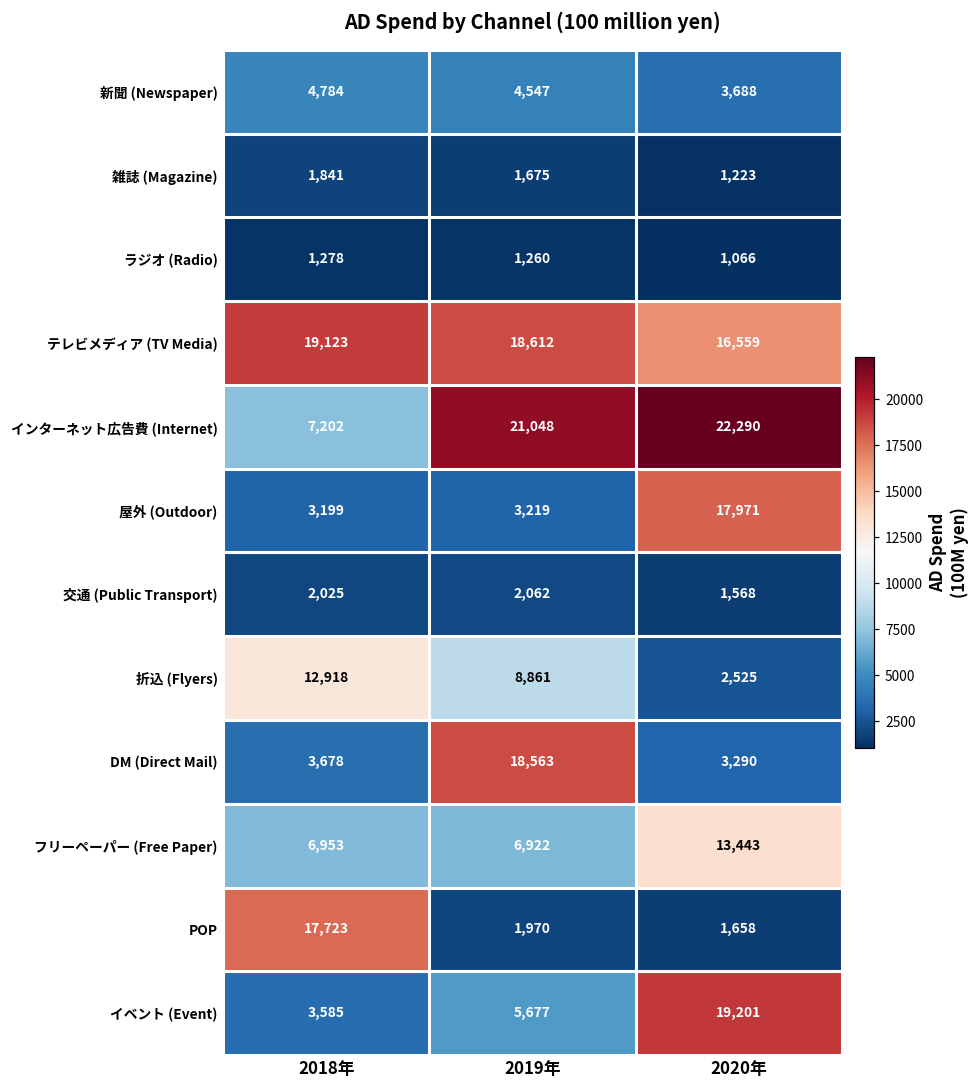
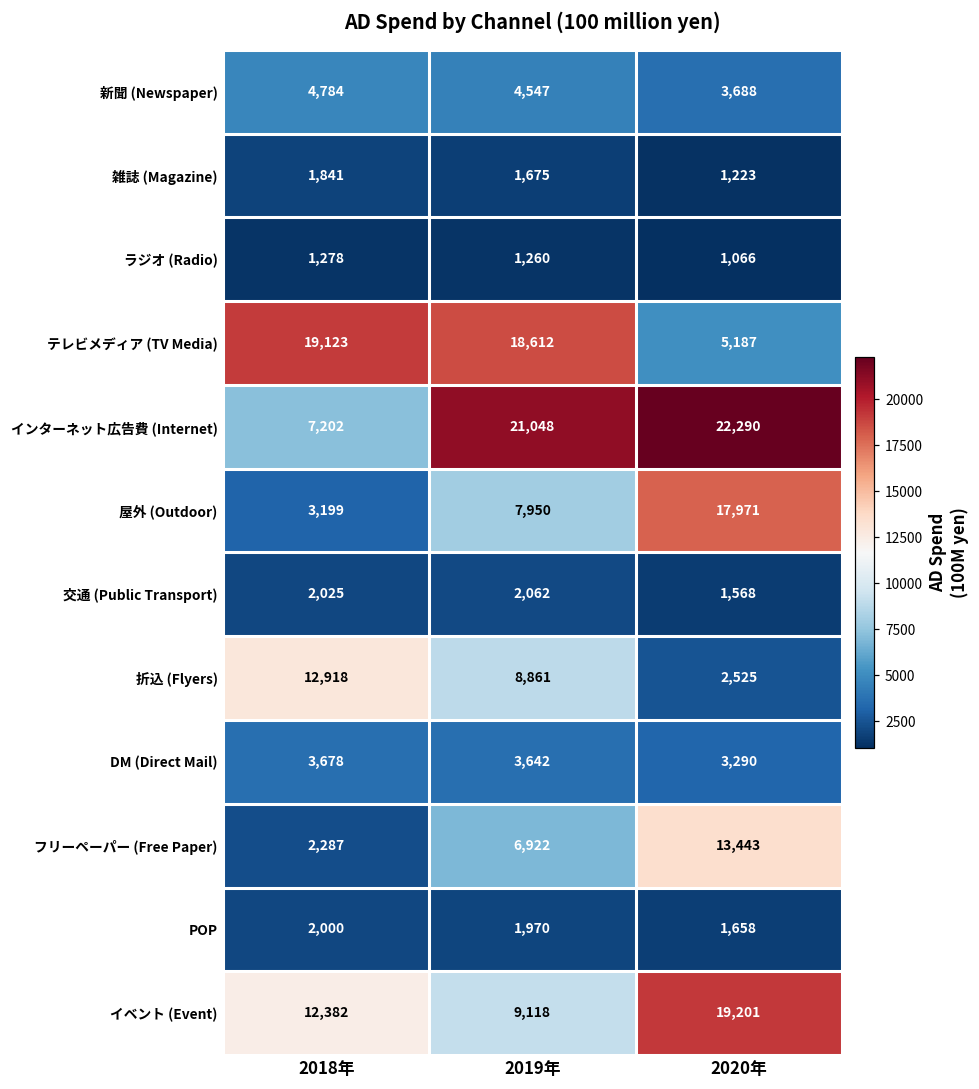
テレビメディア (TV Media), 2020年: 16,559 -> 5,187
屋外 (Outdoor), 2019年: 3,219 -> 7,950
DM (Direct Mail), 2019年: 18,563 -> 3,642
フリーペーパー (Free Paper), 2018年: 6,953 -> 2,287
POP, 2018年: 17,723 -> 2,000
イベント (Event), 2018年: 3,585 -> 12,382
イベント (Event), 2019年: 5,677 -> 9,118
